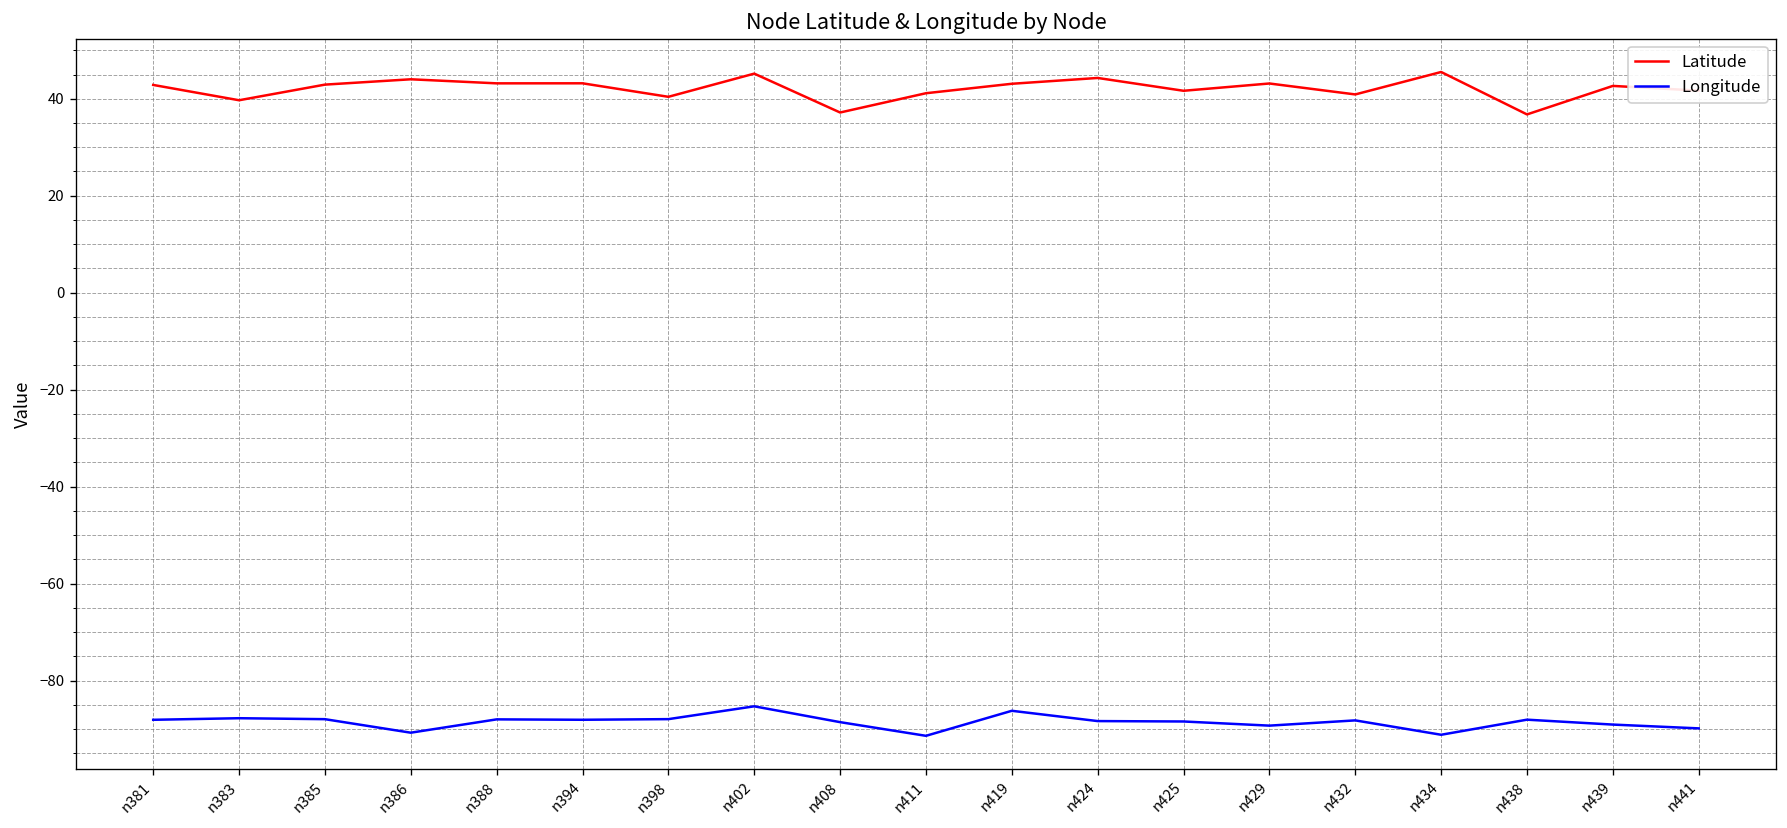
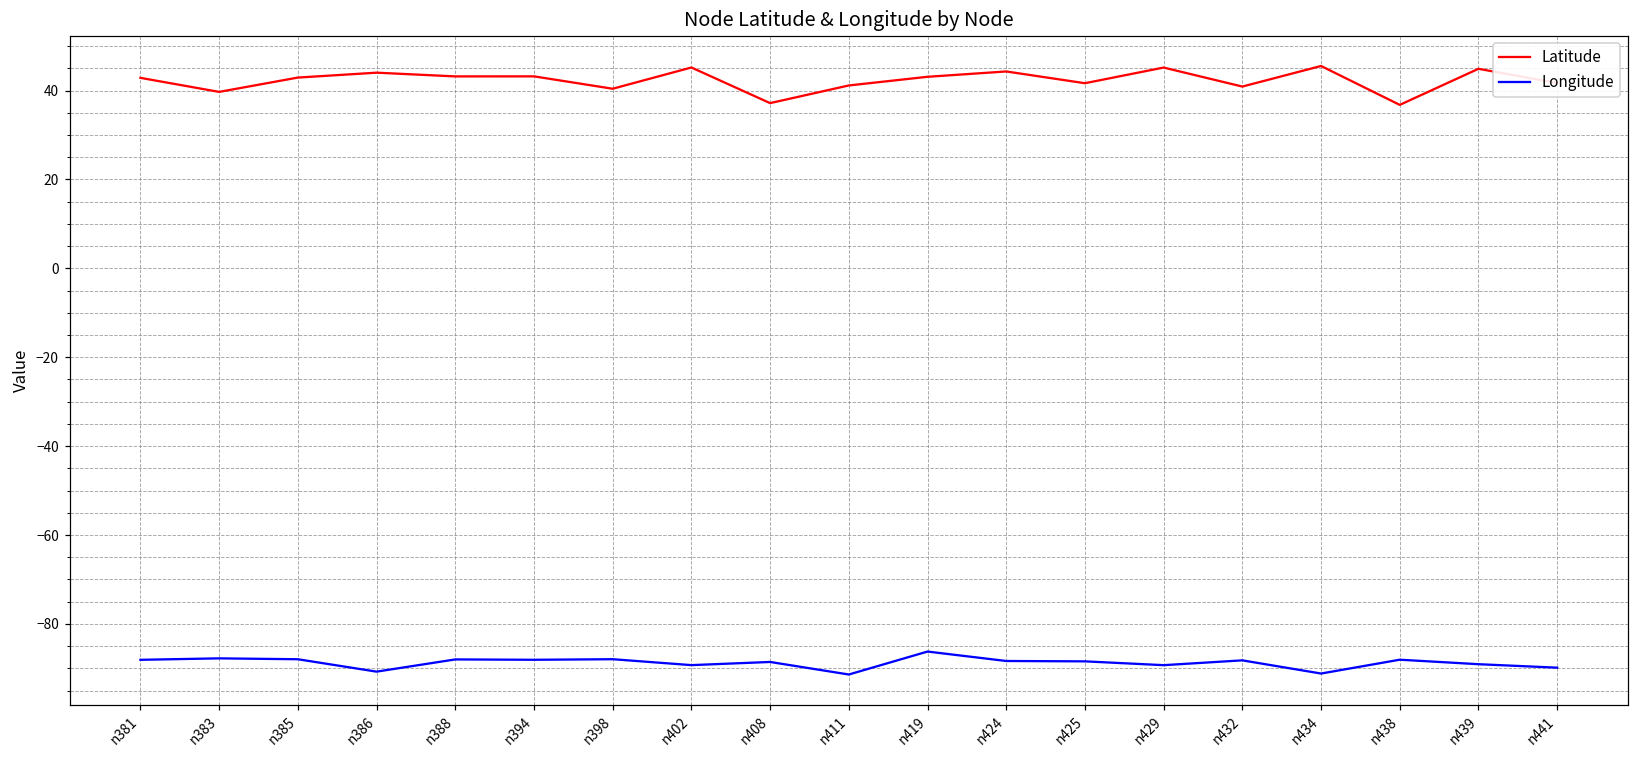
Longitude, n402: -85 -> -89
Latitude, n429: 43 -> 45
Latitude, n439: 43 -> 45
